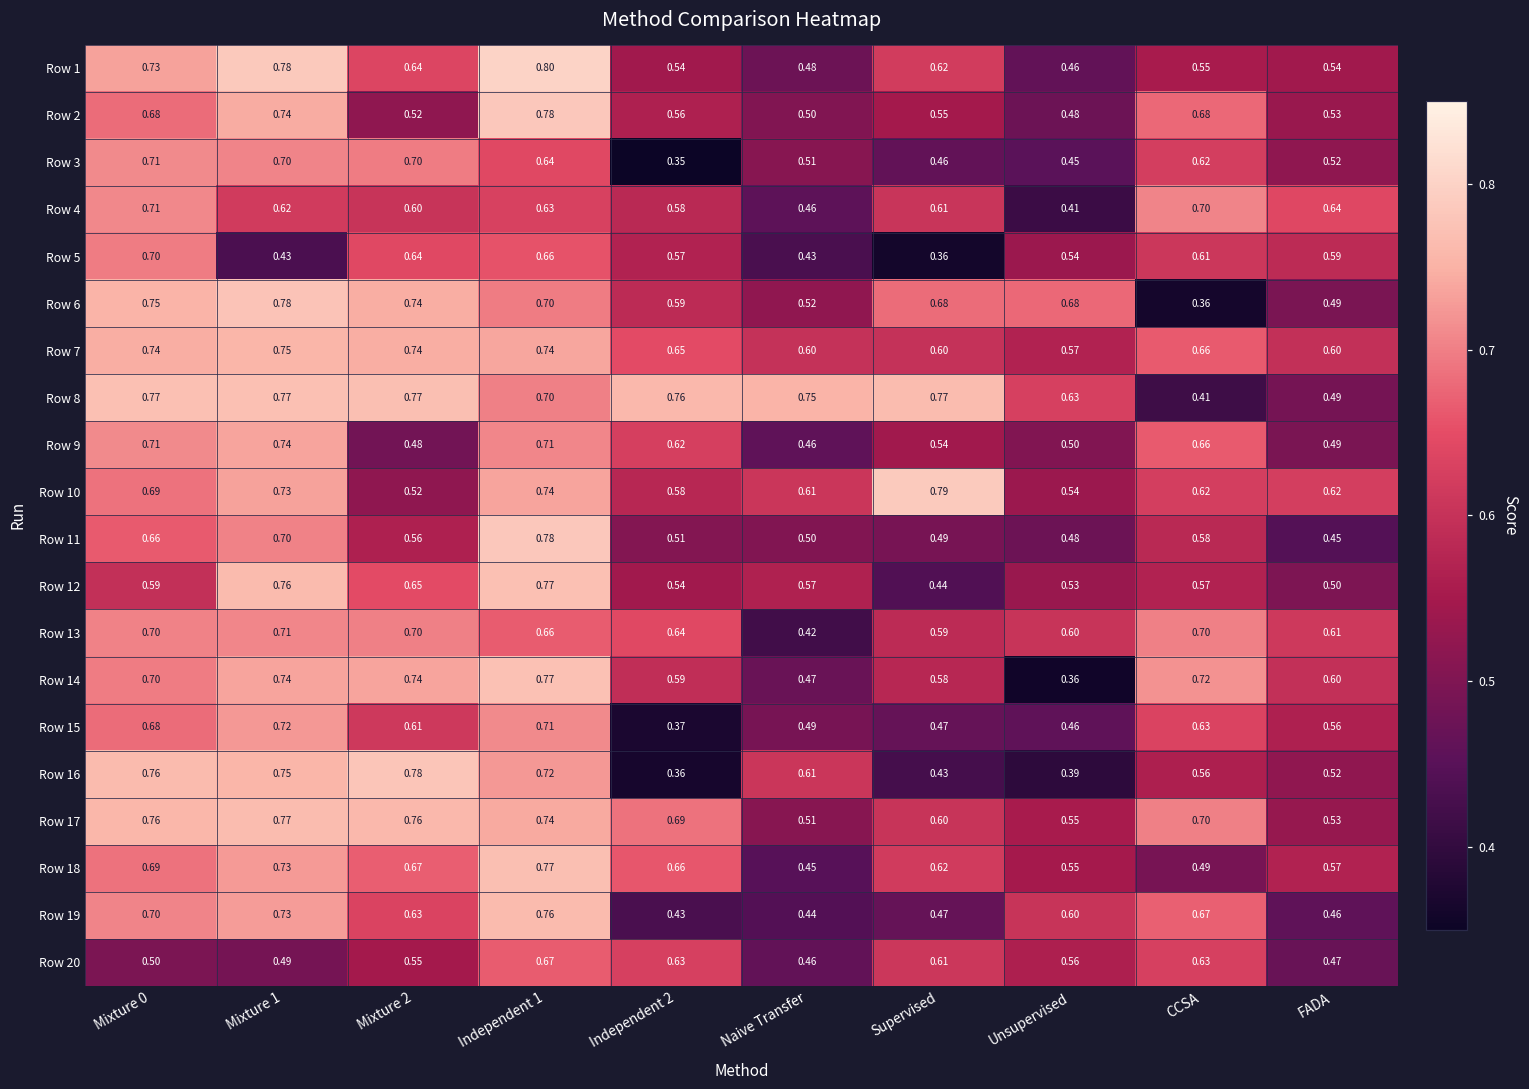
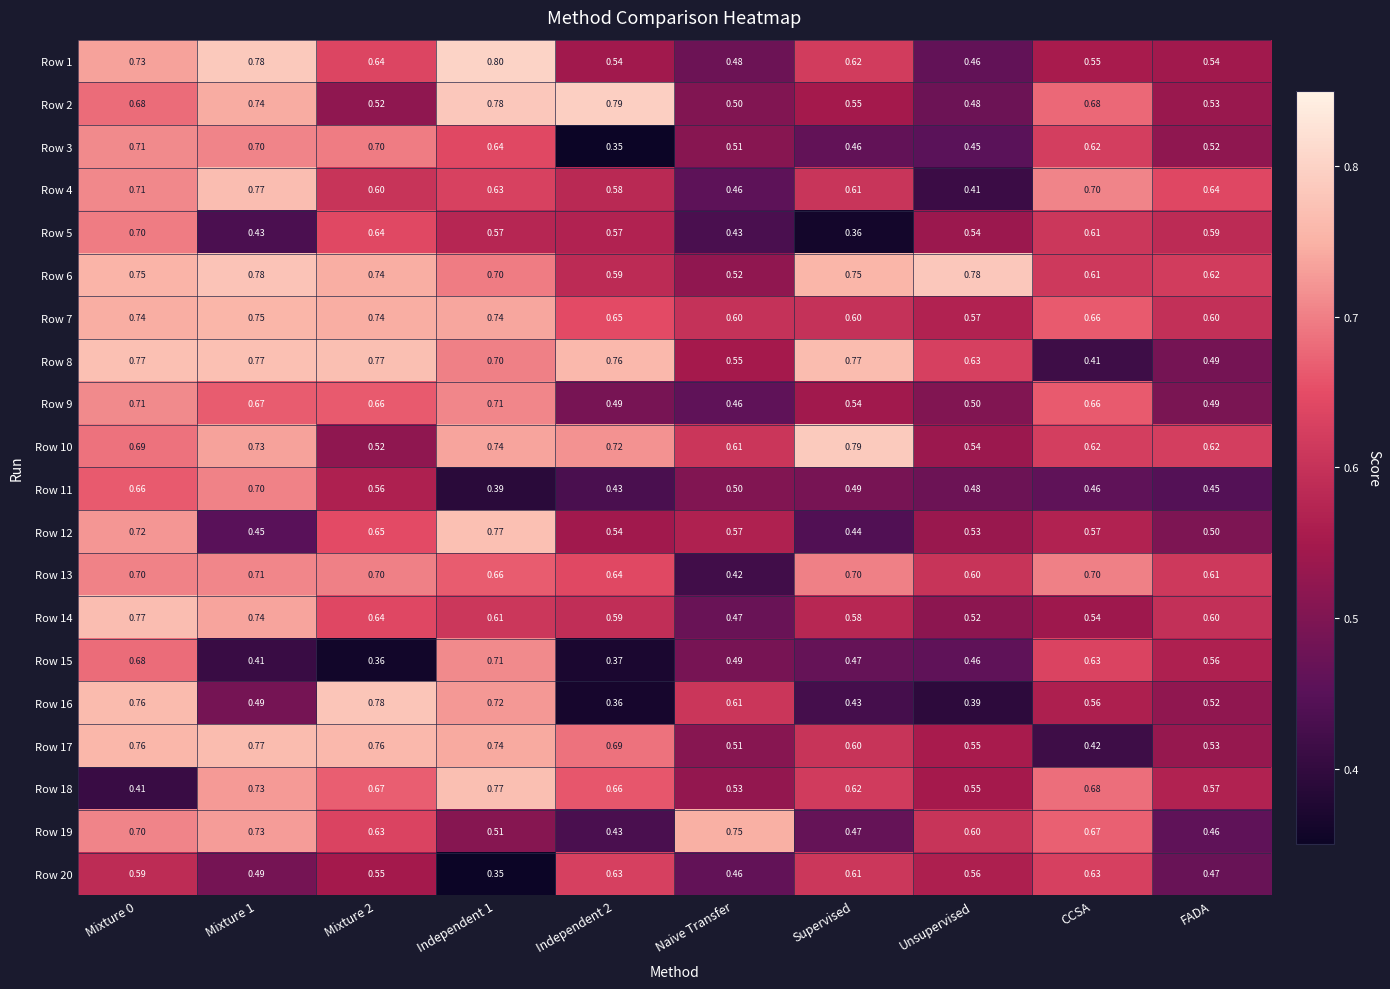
Row 2, Independent 2: 0.56 -> 0.79
Row 4, Mixture 1: 0.62 -> 0.77
Row 5, Independent 1: 0.66 -> 0.57
Row 6, Supervised: 0.68 -> 0.75
Row 6, Unsupervised: 0.68 -> 0.78
Row 6, CCSA: 0.36 -> 0.61
Row 6, FADA: 0.49 -> 0.62
Row 8, Naive Transfer: 0.75 -> 0.55
Row 9, Mixture 1: 0.74 -> 0.67
Row 9, Mixture 2: 0.48 -> 0.66
Row 9, Independent 2: 0.62 -> 0.49
Row 10, Independent 2: 0.58 -> 0.72
Row 11, Independent 1: 0.78 -> 0.39
Row 11, Independent 2: 0.51 -> 0.43
Row 11, CCSA: 0.58 -> 0.46
Row 12, Mixture 0: 0.59 -> 0.72
Row 12, Mixture 1: 0.76 -> 0.45
Row 13, Supervised: 0.59 -> 0.70
Row 14, Mixture 0: 0.70 -> 0.77
Row 14, Mixture 2: 0.74 -> 0.64
Row 14, Independent 1: 0.77 -> 0.61
Row 14, Unsupervised: 0.36 -> 0.52
Row 14, CCSA: 0.72 -> 0.54
Row 15, Mixture 1: 0.72 -> 0.41
Row 15, Mixture 2: 0.61 -> 0.36
Row 16, Mixture 1: 0.75 -> 0.49
Row 17, CCSA: 0.70 -> 0.42
Row 18, Mixture 0: 0.69 -> 0.41
Row 18, Naive Transfer: 0.45 -> 0.53
Row 18, CCSA: 0.49 -> 0.68
Row 19, Independent 1: 0.76 -> 0.51
Row 19, Naive Transfer: 0.44 -> 0.75
Row 20, Mixture 0: 0.50 -> 0.59
Row 20, Independent 1: 0.67 -> 0.35
